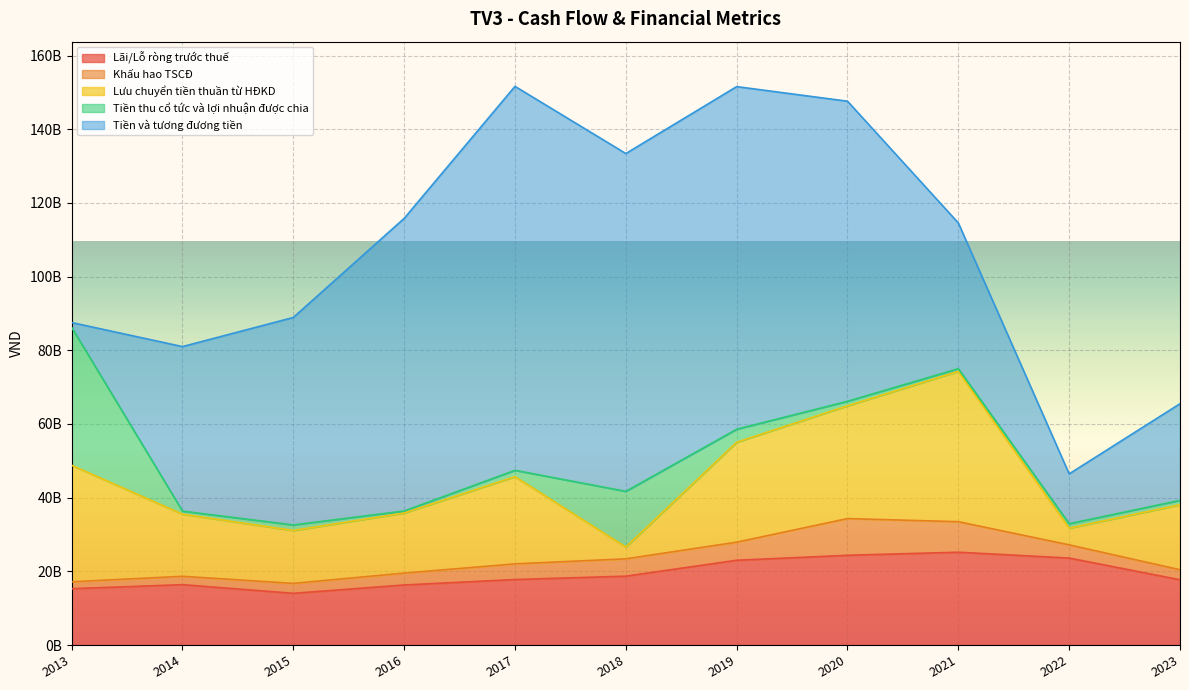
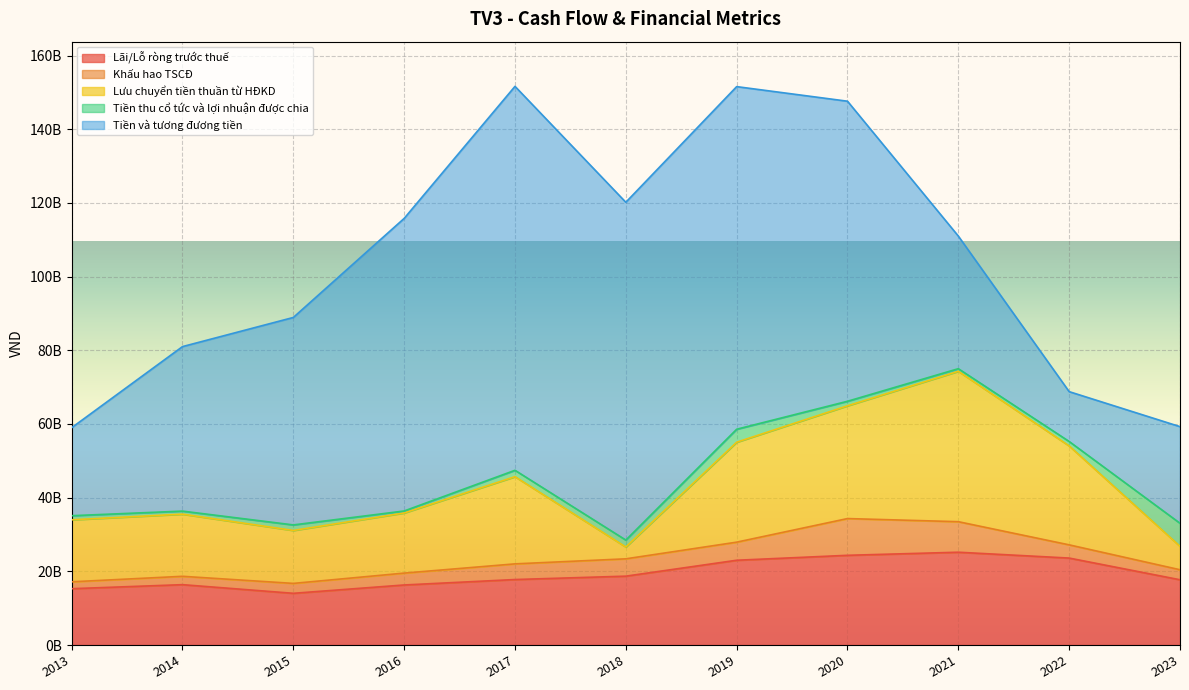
Lưu chuyển tiền thuần từ HĐKD, 2013: 32000000000 -> 17000000000
Tiền thu cổ tức và lợi nhuận được chia, 2013: 37000000000 -> 1000000000
Tiền và tương đương tiền, 2013: 1000000000 -> 24000000000
Tiền thu cổ tức và lợi nhuận được chia, 2018: 15000000000 -> 2000000000
Tiền và tương đương tiền, 2021: 40000000000 -> 36000000000
Lưu chuyển tiền thuần từ HĐKD, 2022: 5000000000 -> 27000000000
Lưu chuyển tiền thuần từ HĐKD, 2023: 18000000000 -> 6000000000
Tiền thu cổ tức và lợi nhuận được chia, 2023: 1000000000 -> 6000000000
